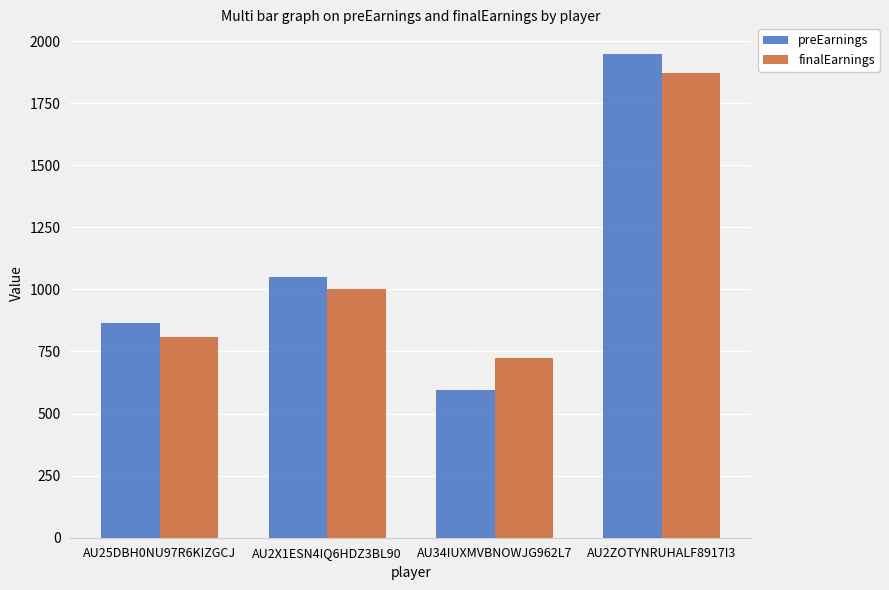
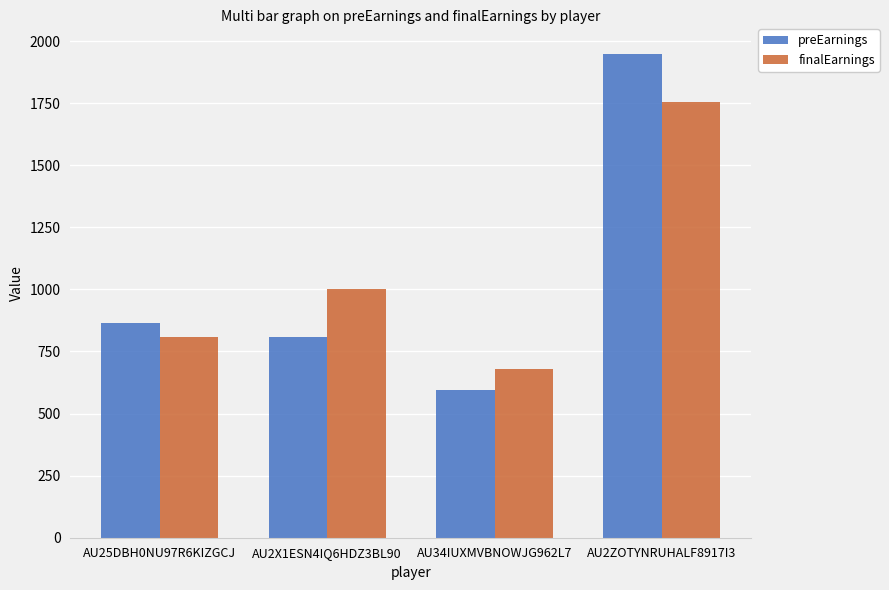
preEarnings, AU2X1ESN4IQ6HDZ3BL90: 1050 -> 810
finalEarnings, AU34IUXMVBNOWJG962L7: 730 -> 680
finalEarnings, AU2ZOTYNRUHALF8917I3: 1870 -> 1760
